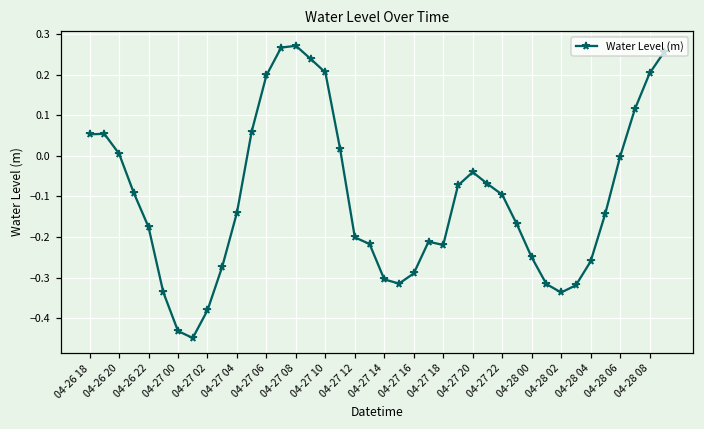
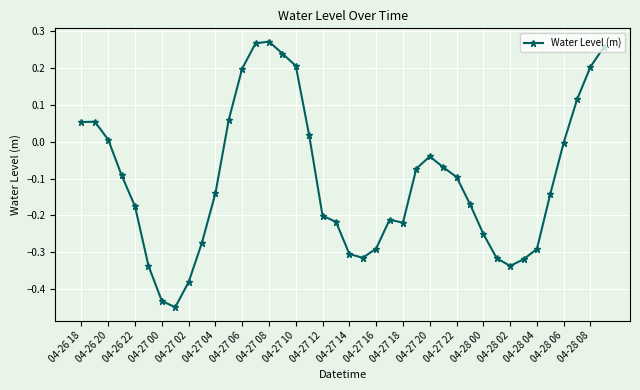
04-28 04: -0.26 -> -0.29
